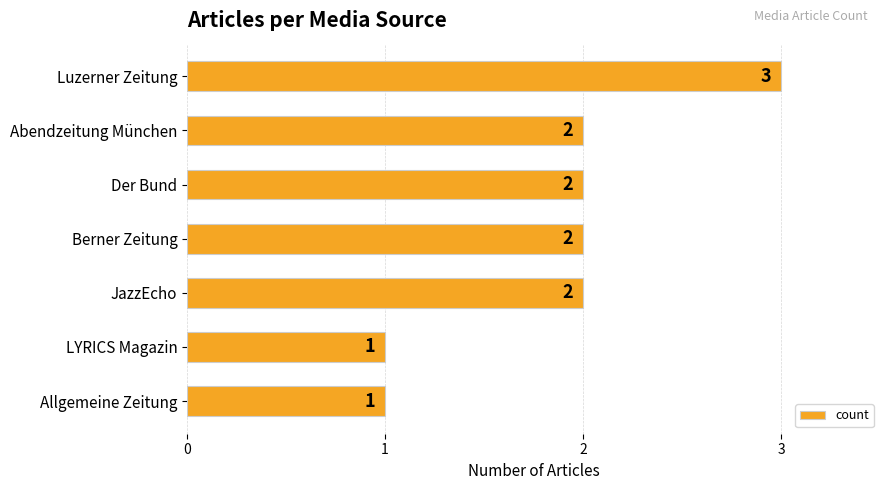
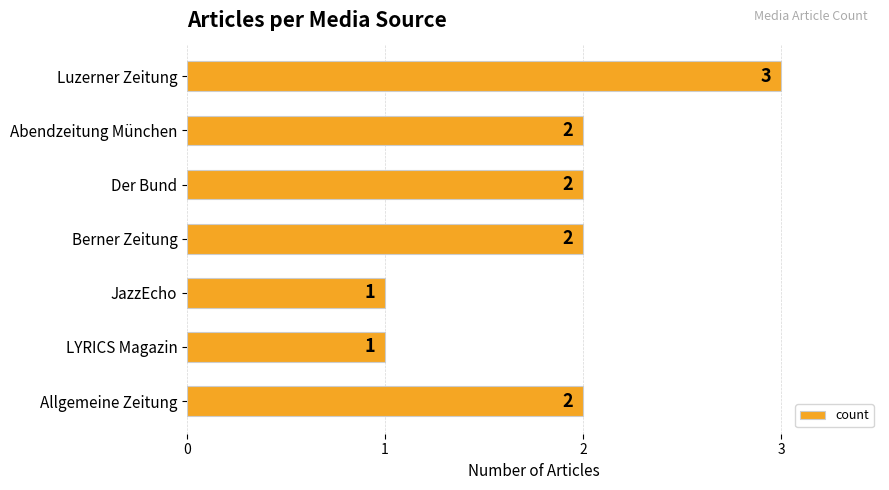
JazzEcho: 2 -> 1
Allgemeine Zeitung: 1 -> 2
